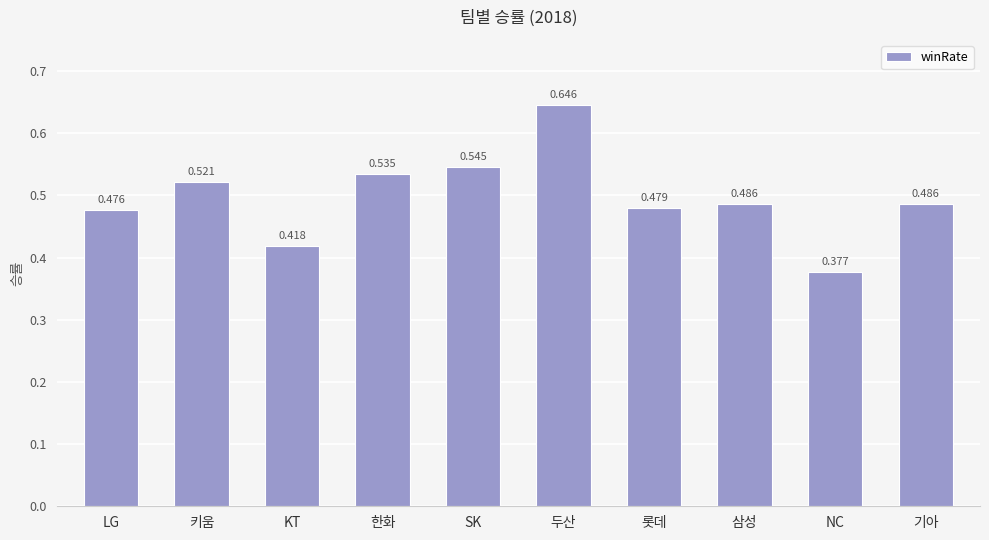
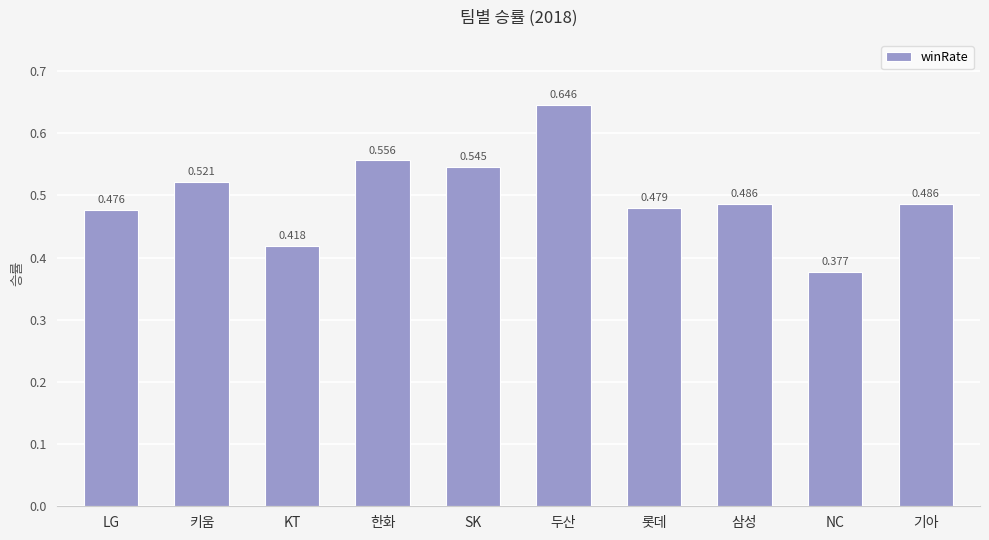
한화: 0.535 -> 0.556
